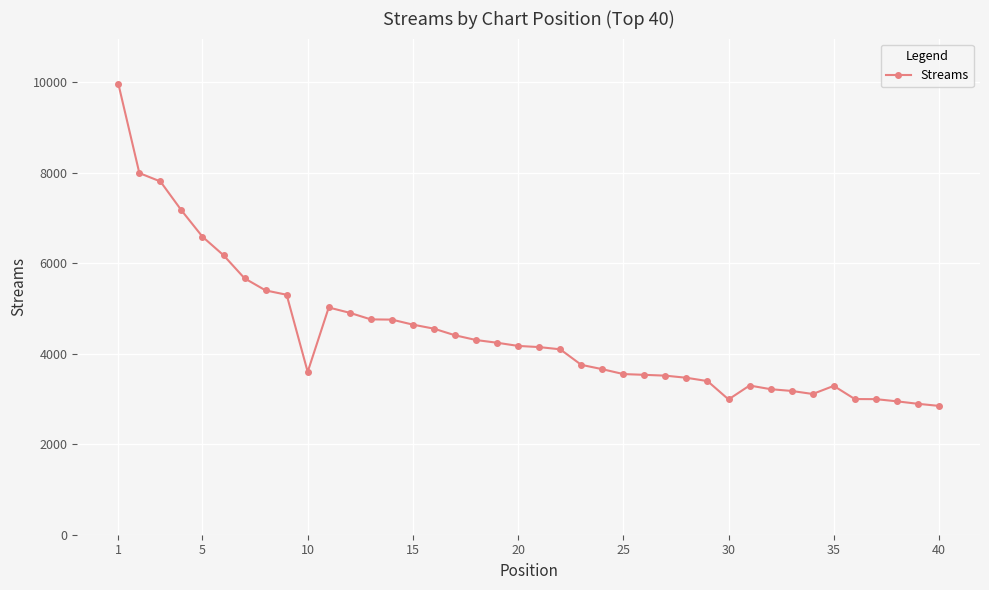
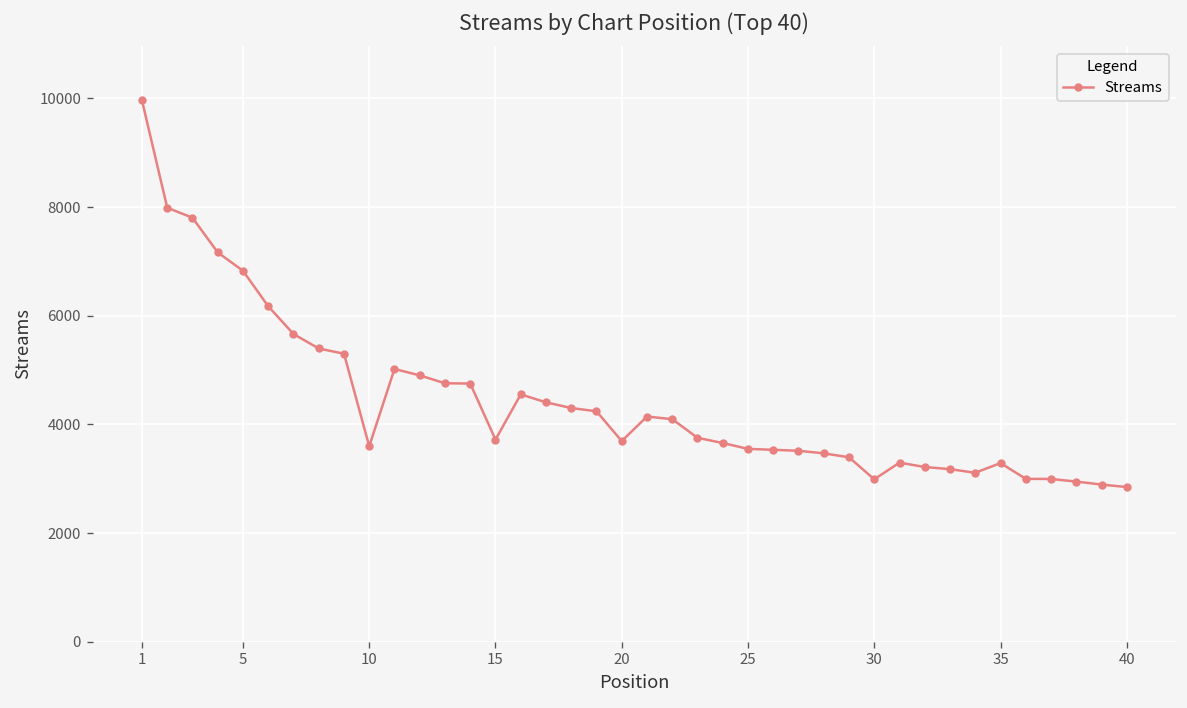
5: 6600 -> 6800
15: 4600 -> 3700
20: 4200 -> 3700
